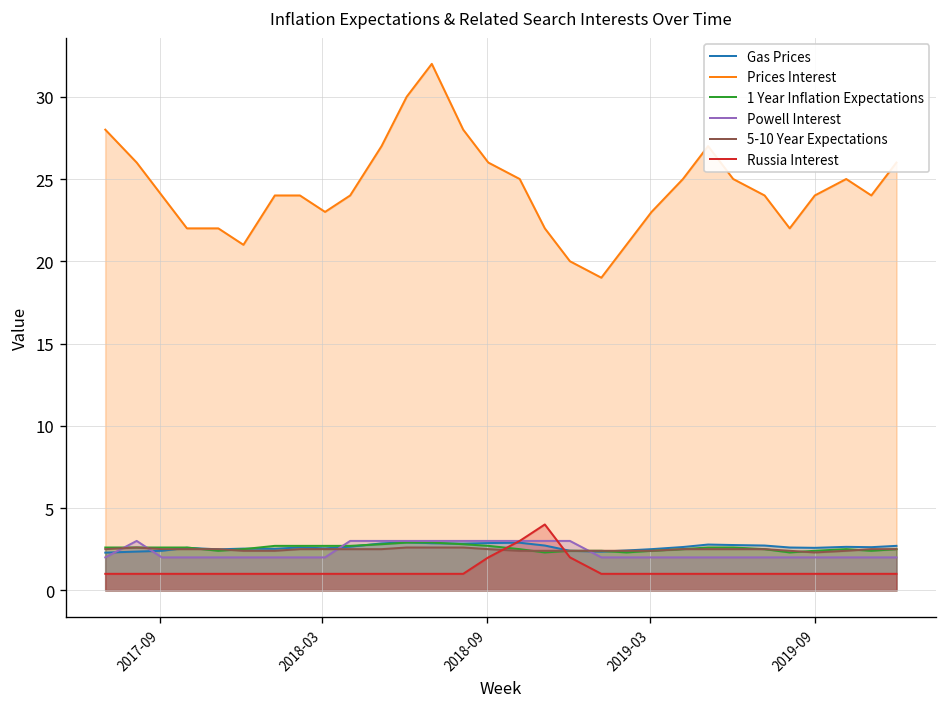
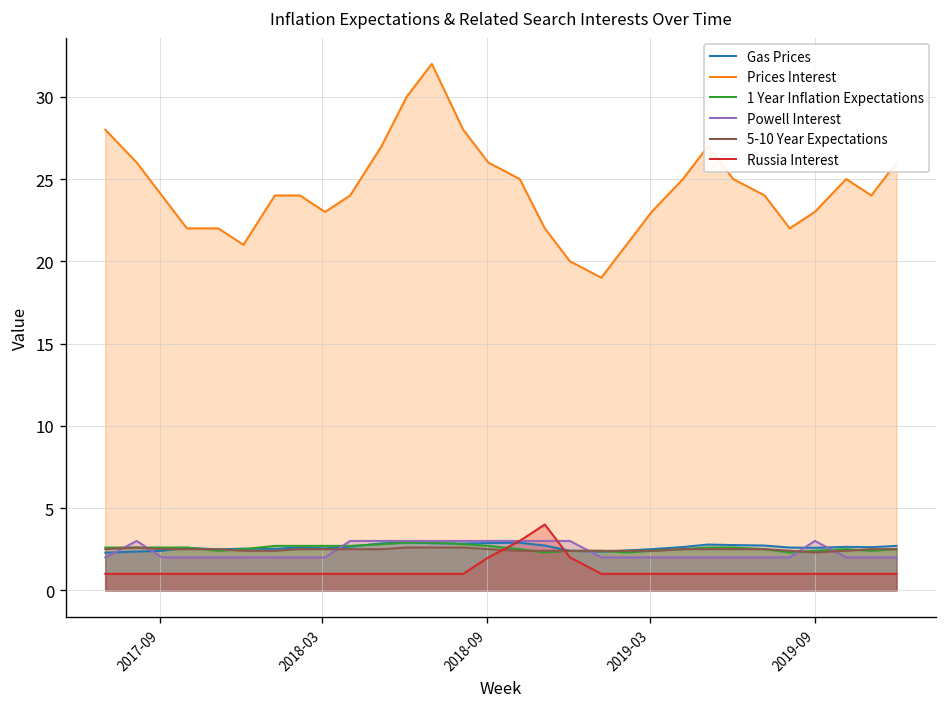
Prices Interest, 2019-09: 24 -> 23
Powell Interest, 2019-09: 2 -> 3
